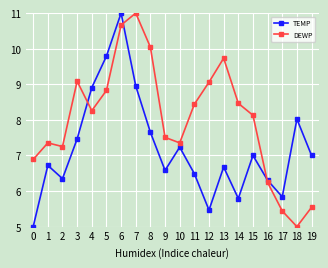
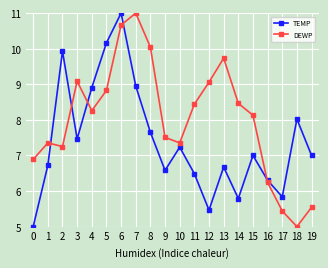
TEMP, 2: 6.3 -> 9.9
TEMP, 5: 9.8 -> 10.2
